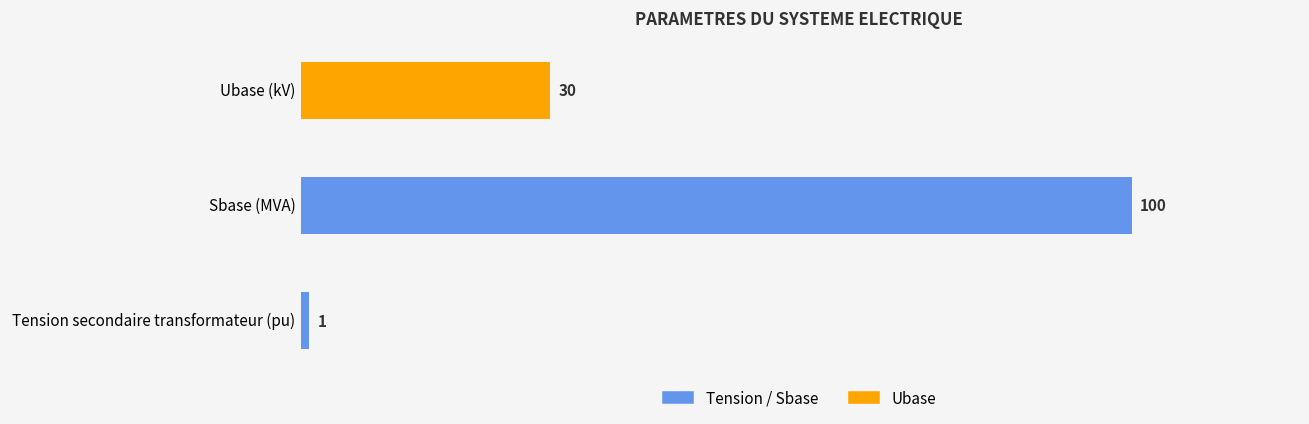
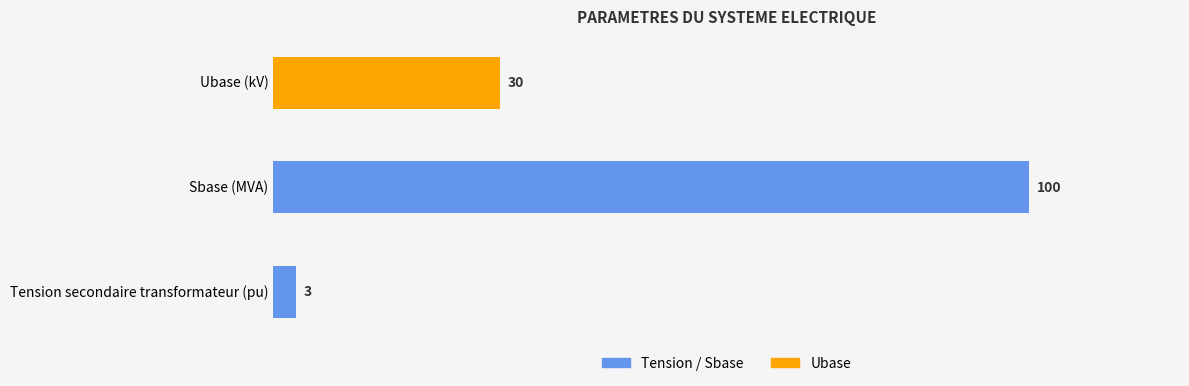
Tension secondaire transformateur (pu): 1 -> 3
